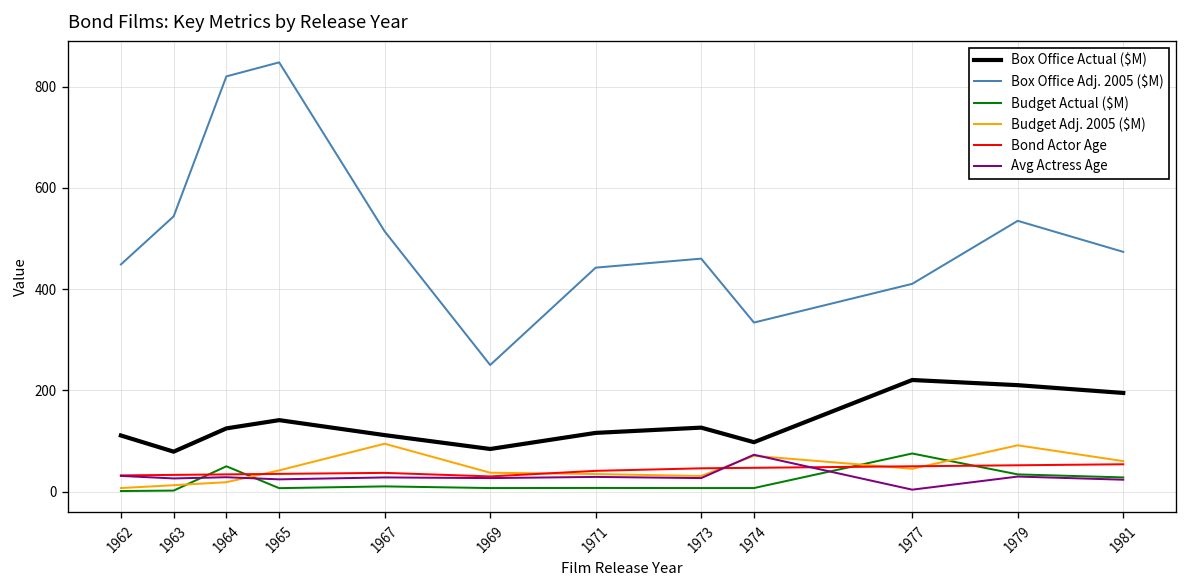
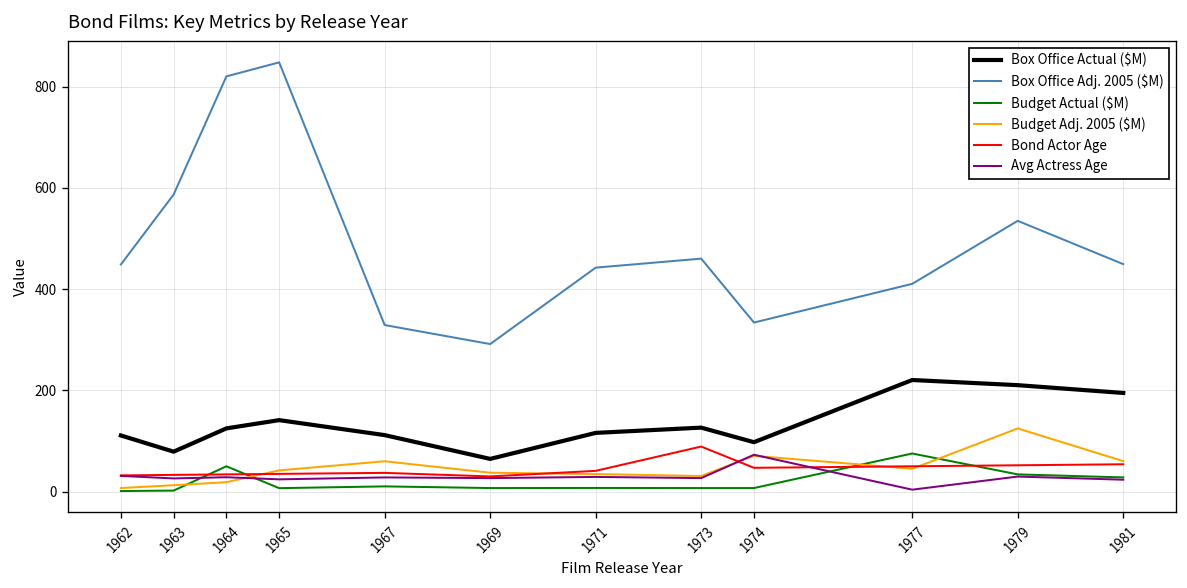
Box Office Adj. 2005 ($M), 1963: 540 -> 590
Box Office Adj. 2005 ($M), 1967: 510 -> 330
Budget Adj. 2005 ($M), 1967: 90 -> 60
Box Office Actual ($M), 1969: 80 -> 60
Box Office Adj. 2005 ($M), 1969: 250 -> 290
Bond Actor Age, 1973: 50 -> 90
Budget Adj. 2005 ($M), 1979: 90 -> 120
Box Office Adj. 2005 ($M), 1981: 470 -> 450
